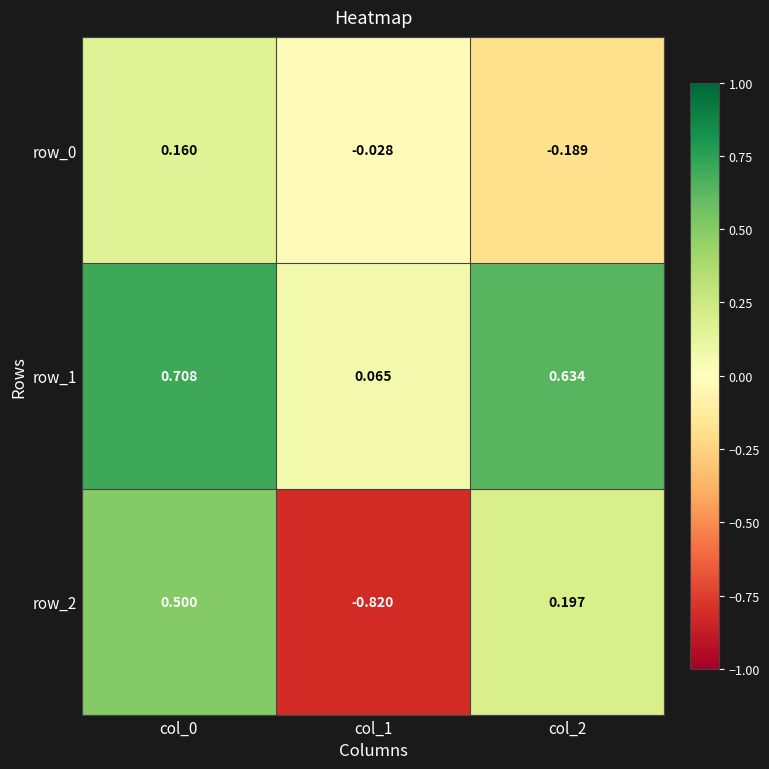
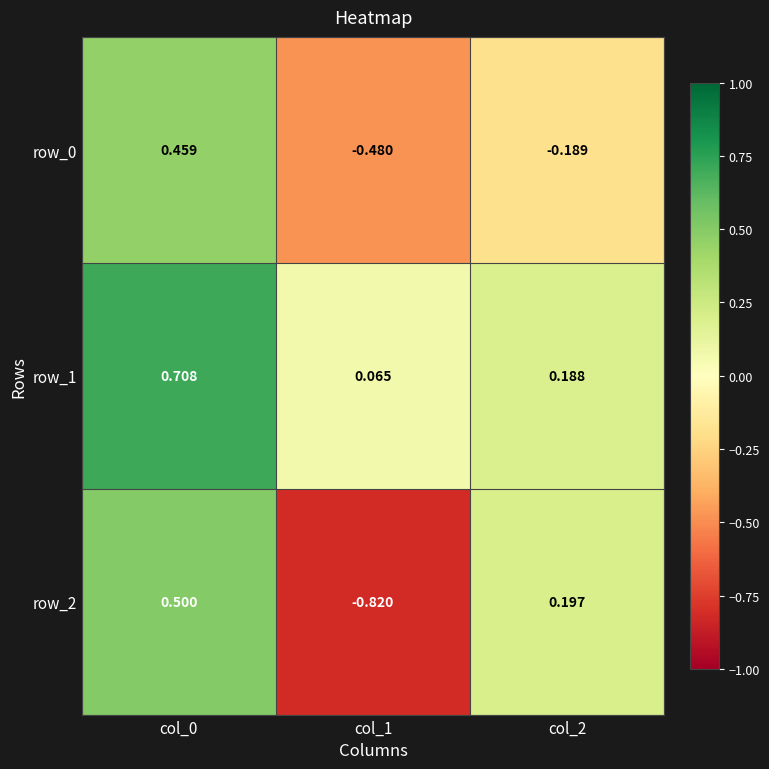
row_0, col_0: 0.160 -> 0.459
row_0, col_1: -0.028 -> -0.480
row_1, col_2: 0.634 -> 0.188
